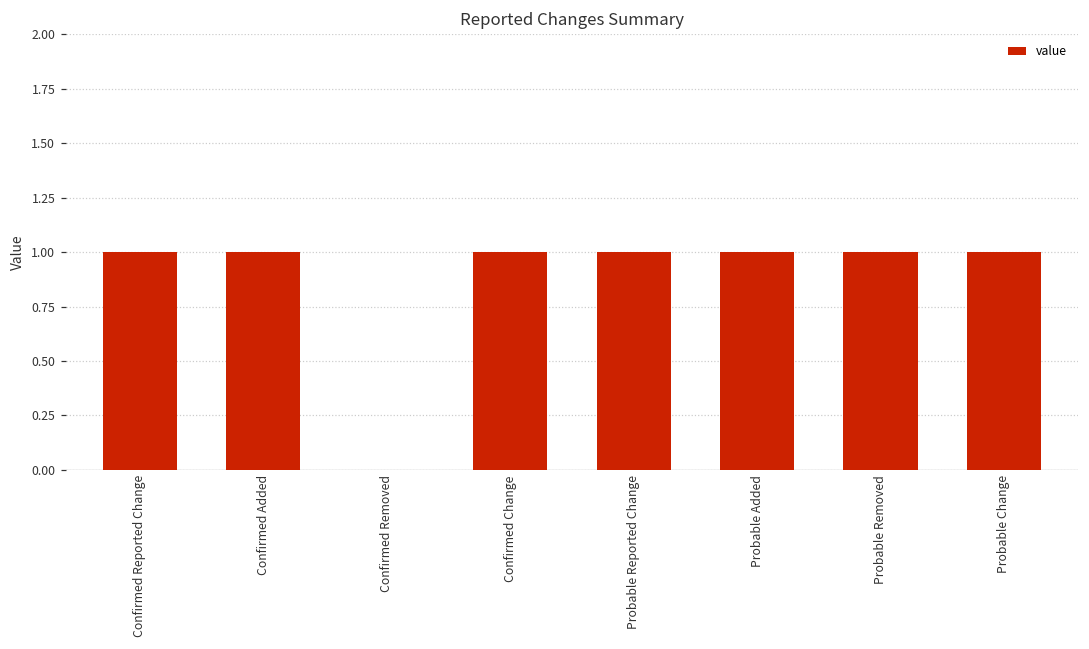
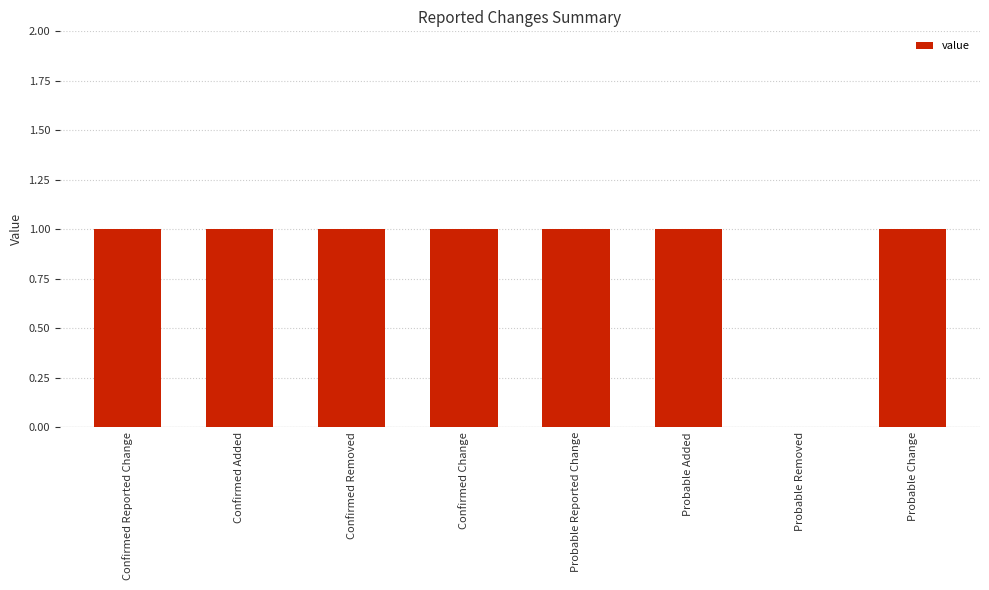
Confirmed Removed: 0 -> 1
Probable Removed: 1 -> 0
